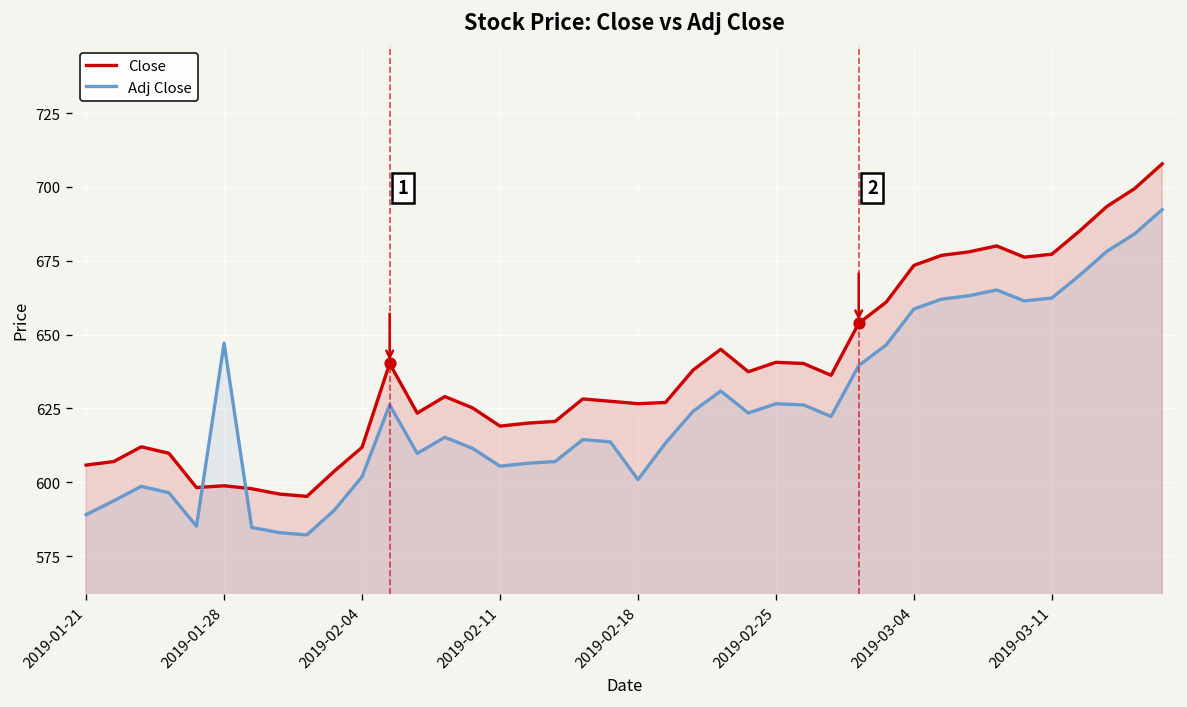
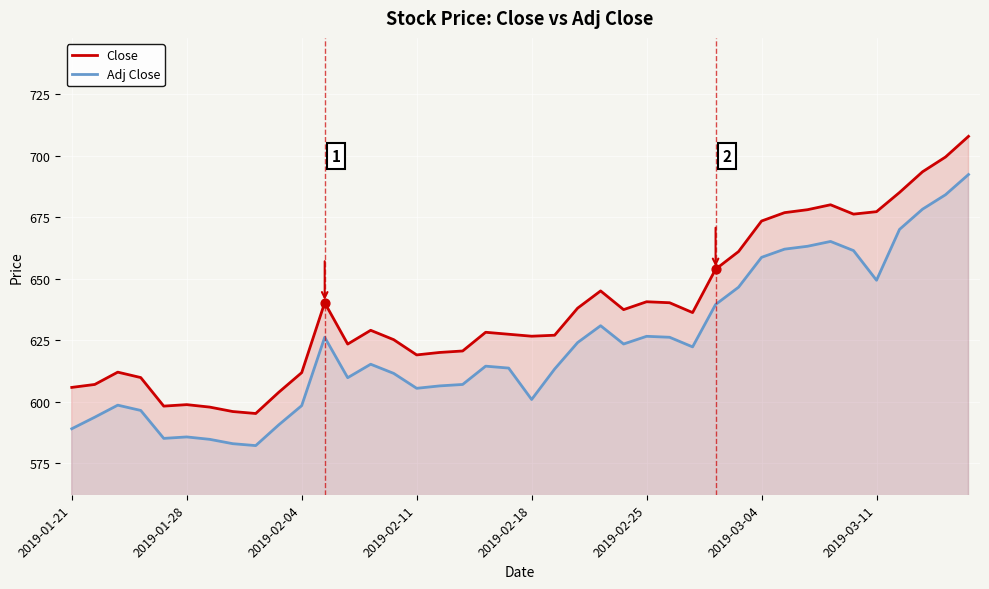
Adj Close, 2019-01-28: 647 -> 586
Adj Close, 2019-02-04: 602 -> 598
Adj Close, 2019-03-11: 662 -> 649
